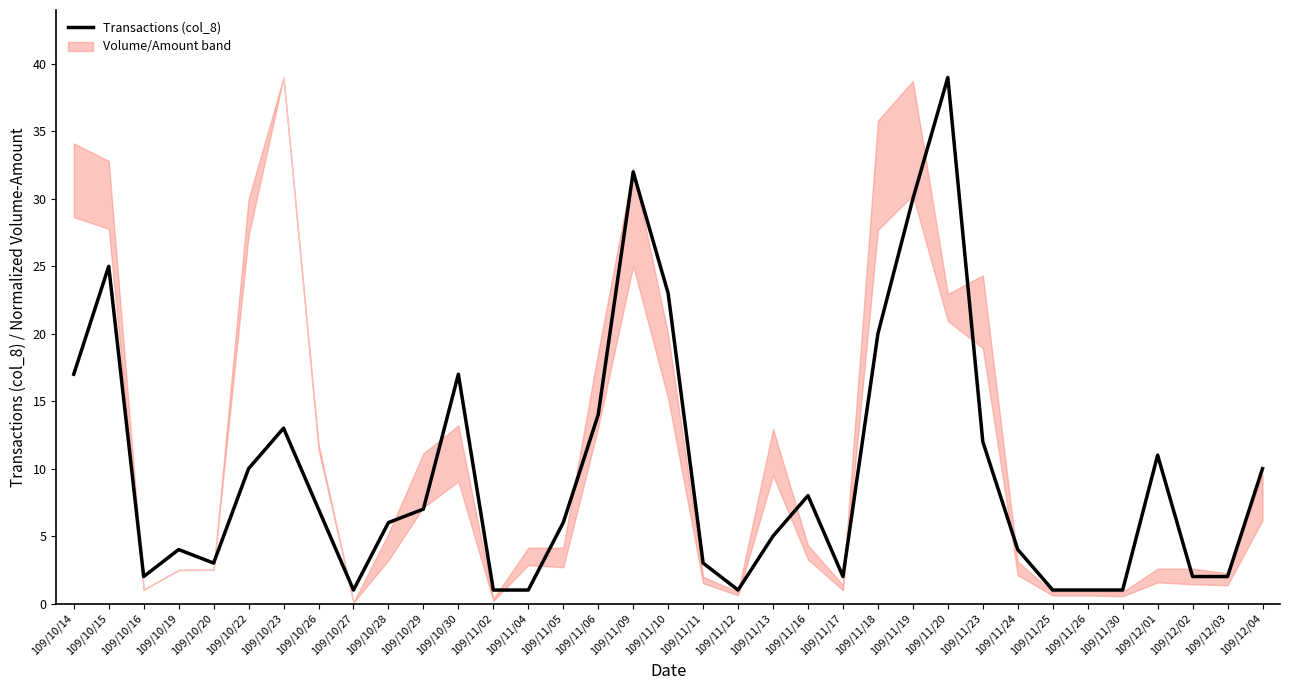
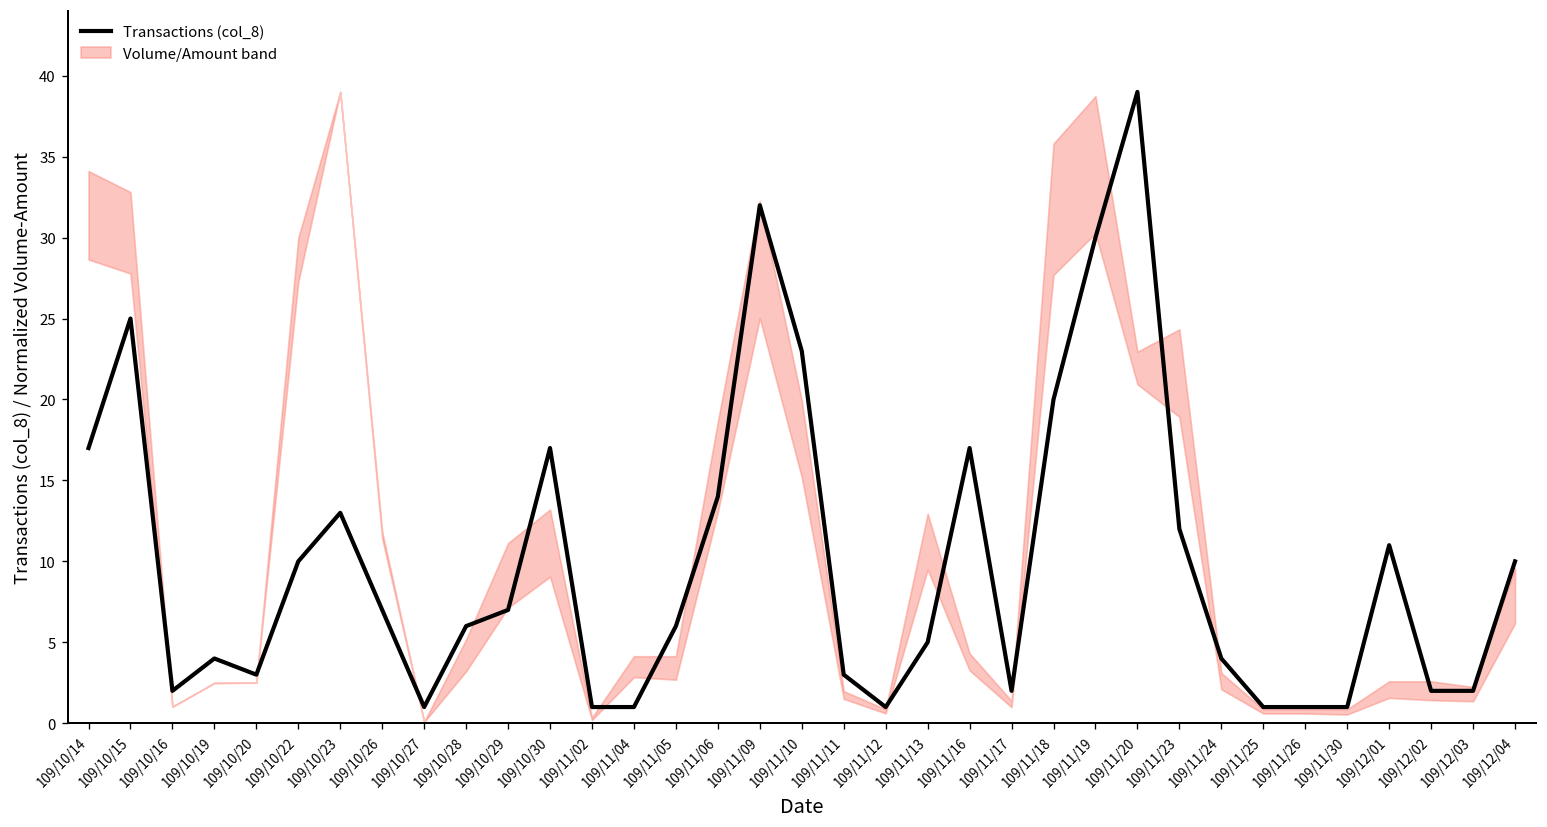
Transactions (col_8), 109/11/16: 8 -> 17
